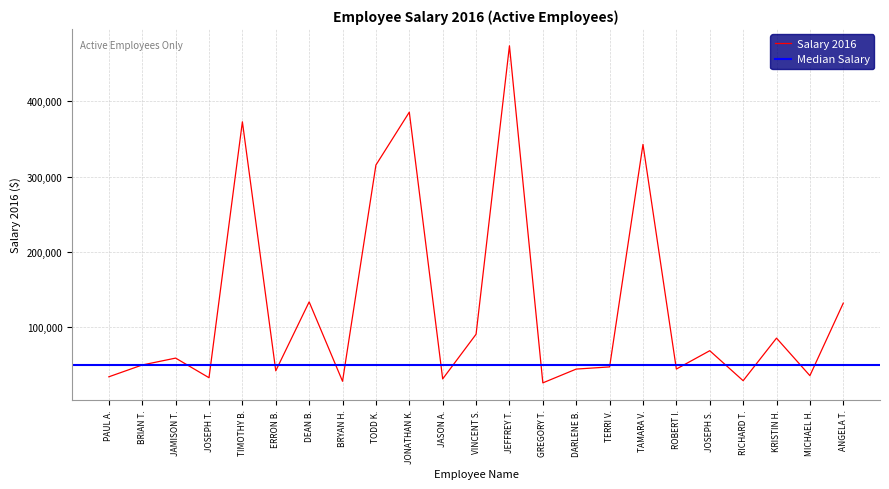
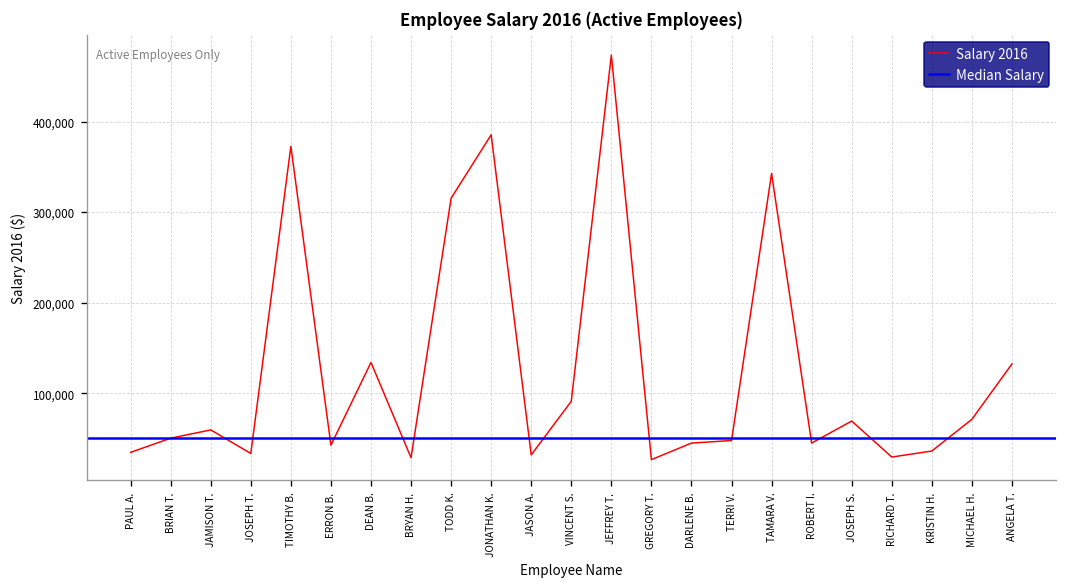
KRISTIN H.: 90,000 -> 40,000
MICHAEL H.: 40,000 -> 70,000
